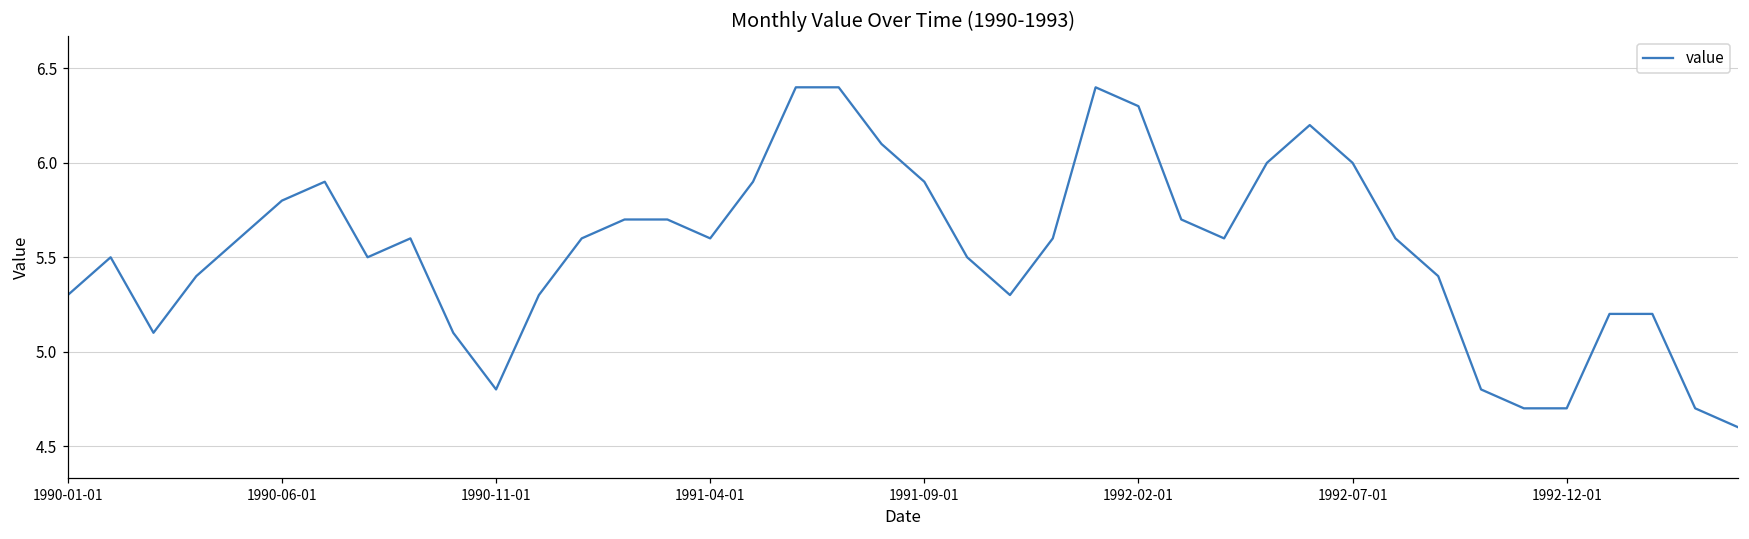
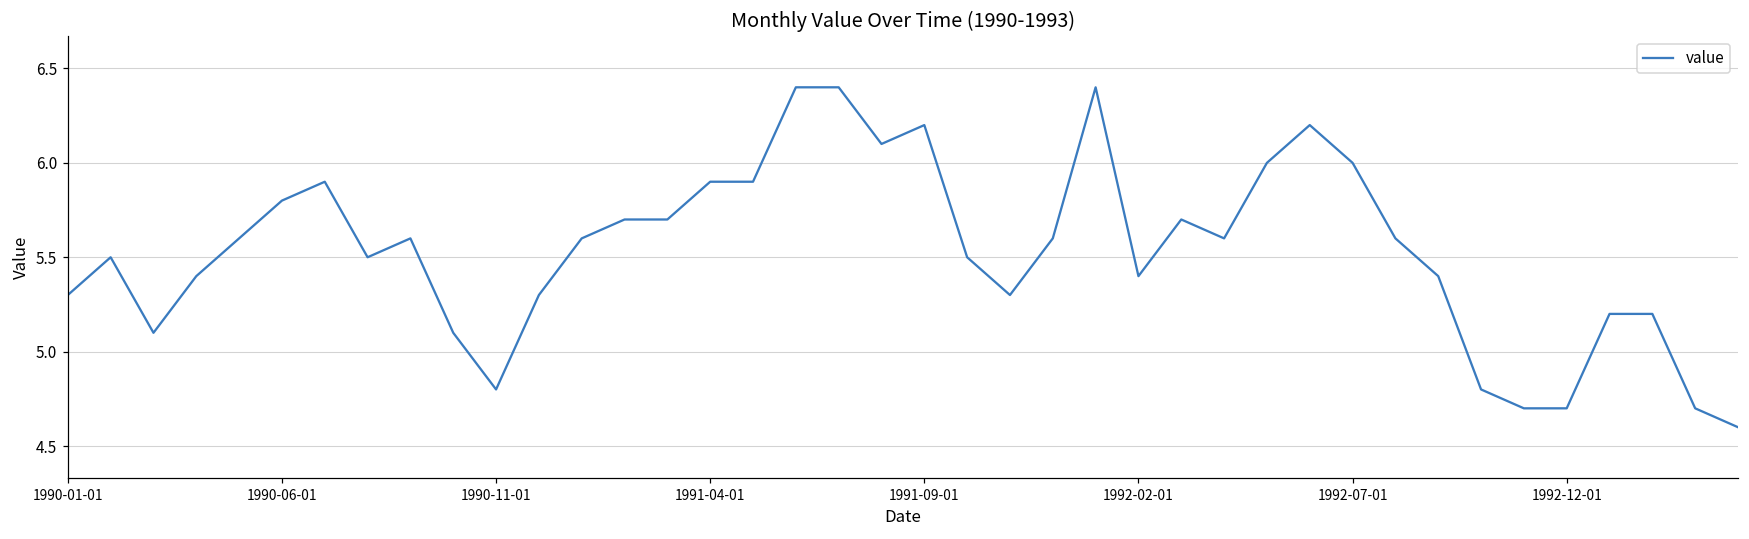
1991-04-01: 5.6 -> 5.9
1991-09-01: 5.9 -> 6.2
1992-02-01: 6.3 -> 5.4
